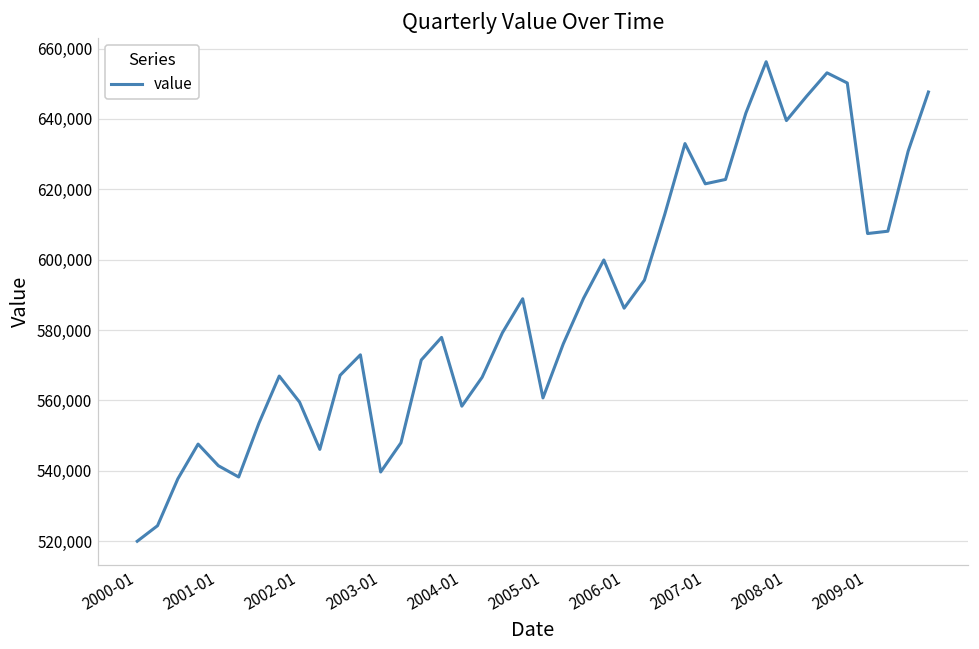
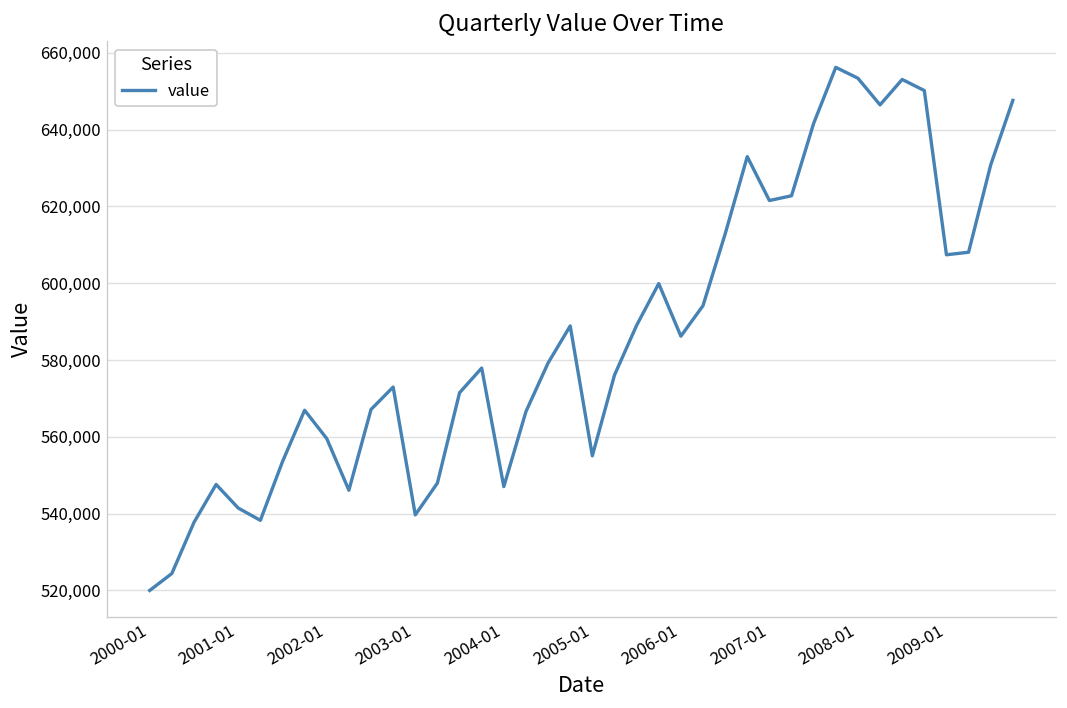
2004-01: 558,000 -> 547,000
2005-01: 561,000 -> 555,000
2008-01: 640,000 -> 653,000
